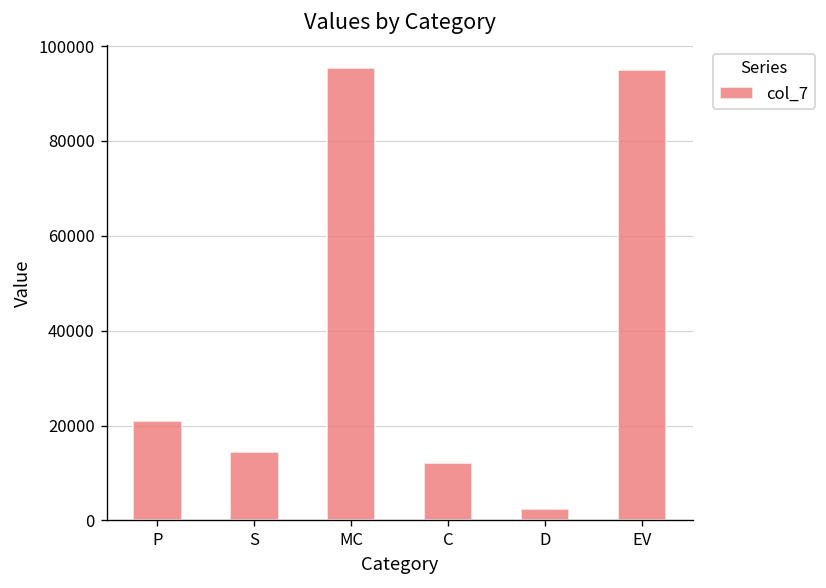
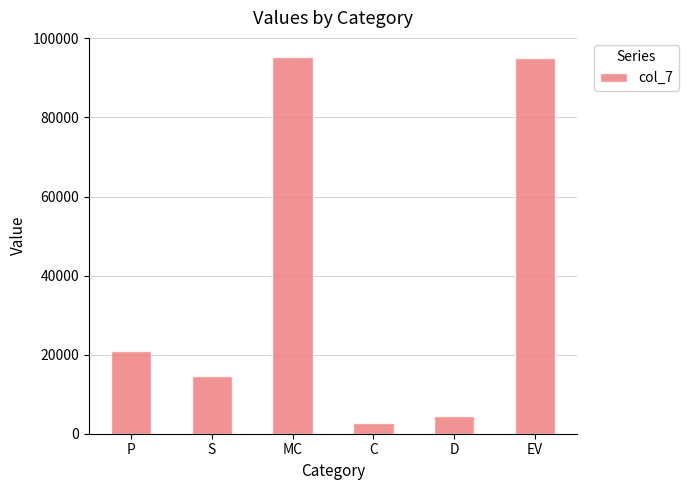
C: 12000 -> 3000
D: 2000 -> 5000
